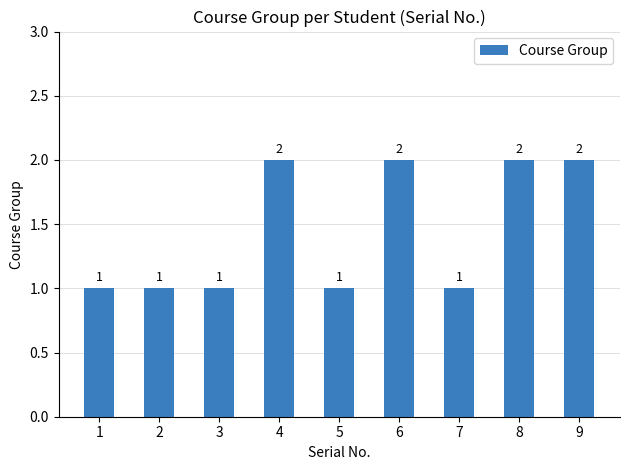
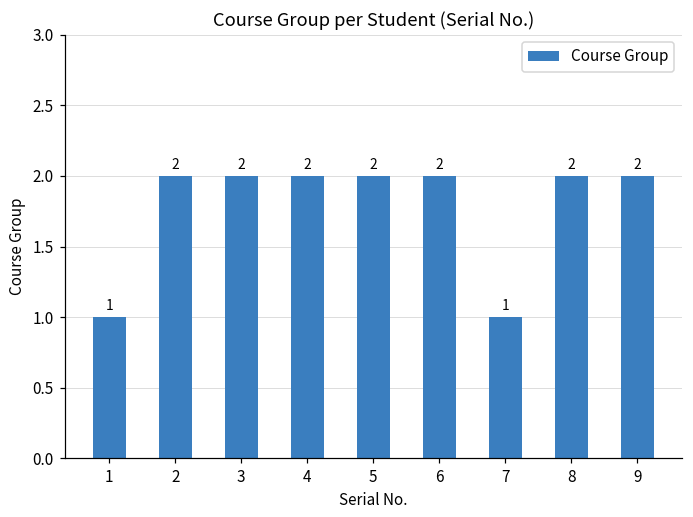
2: 1 -> 2
3: 1 -> 2
5: 1 -> 2
